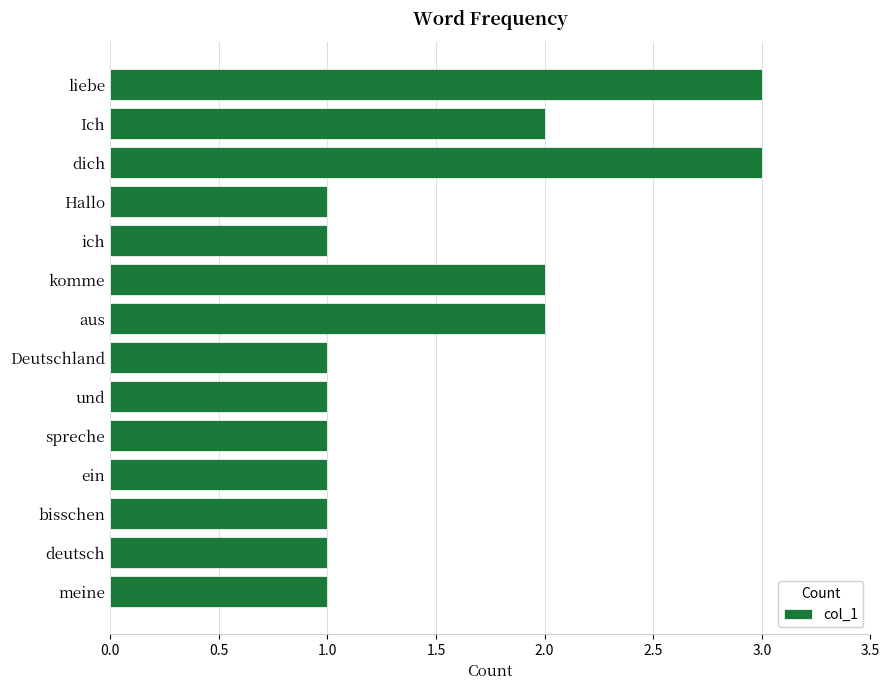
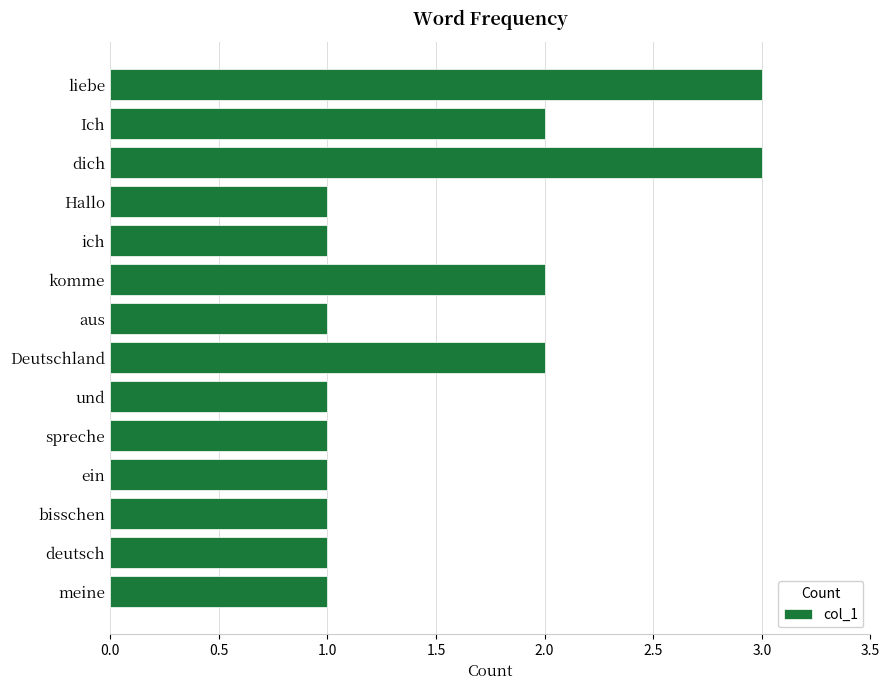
aus: 2 -> 1
Deutschland: 1 -> 2
